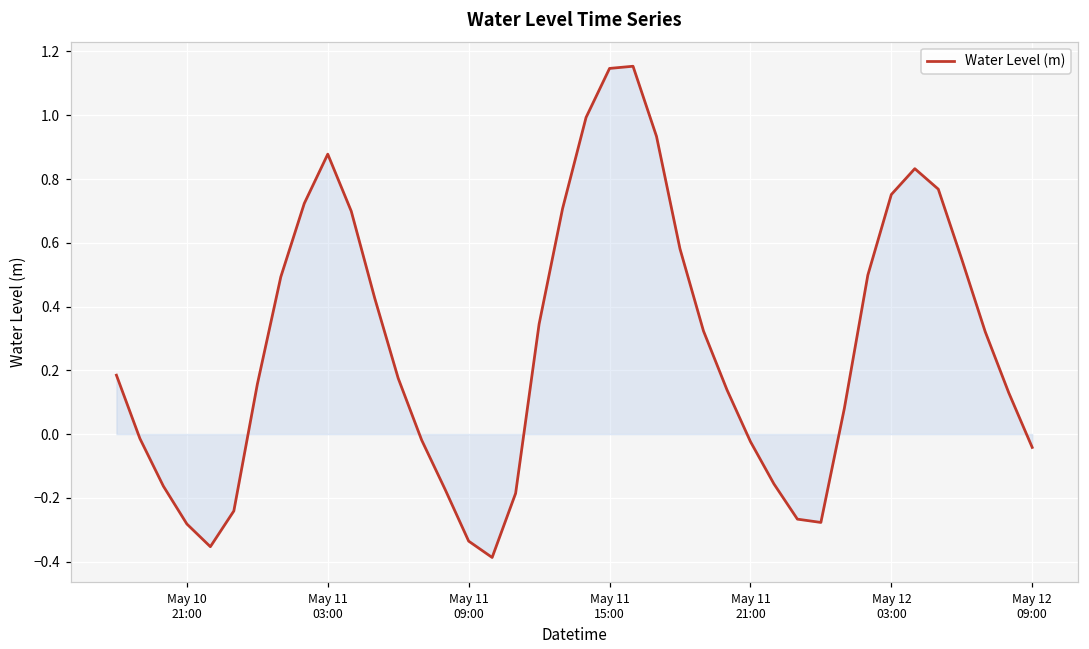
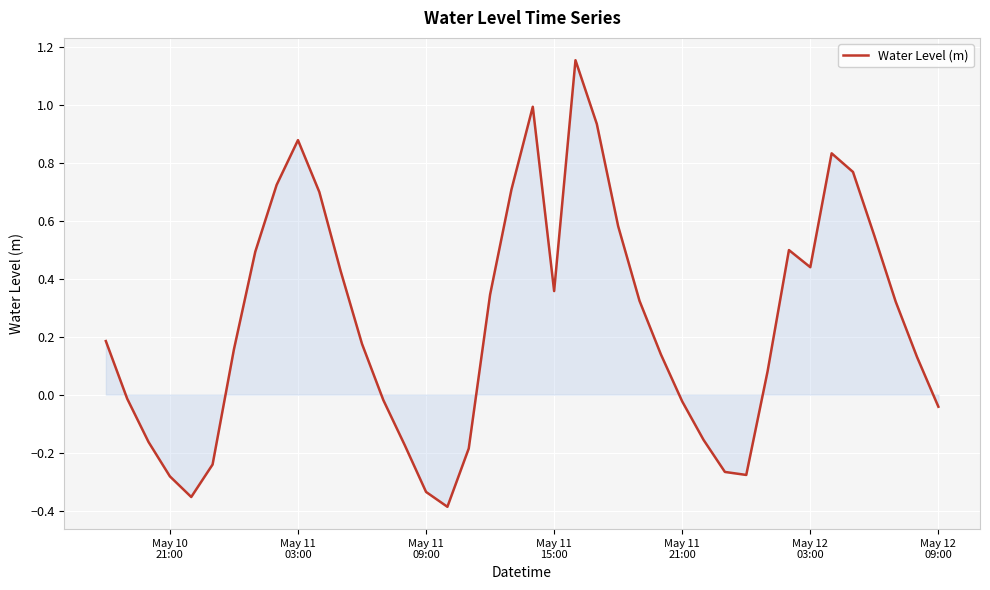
Water Level (m), May 11 15:00: 1.15 -> 0.36
Water Level (m), May 12 03:00: 0.75 -> 0.44
